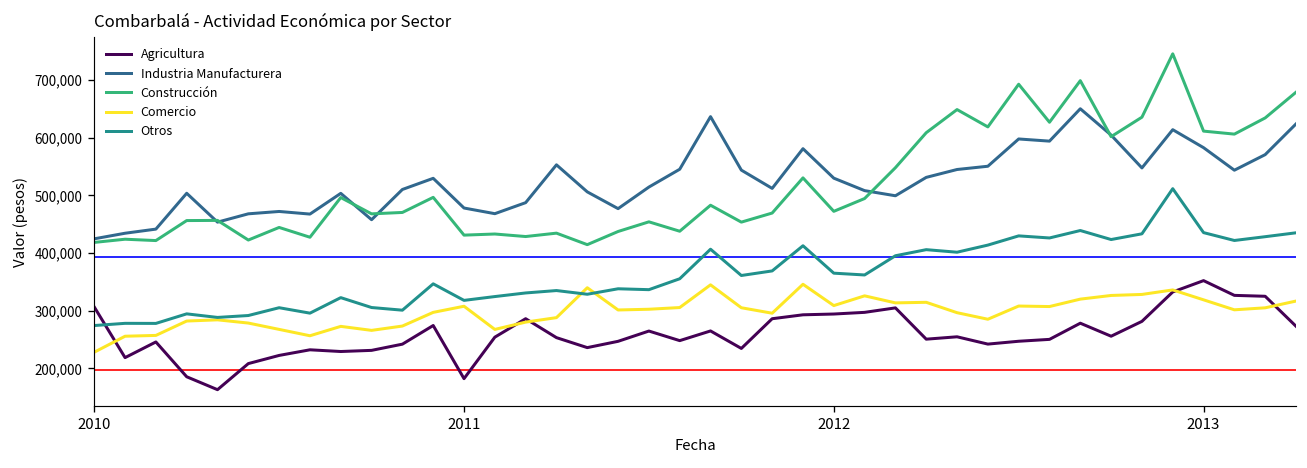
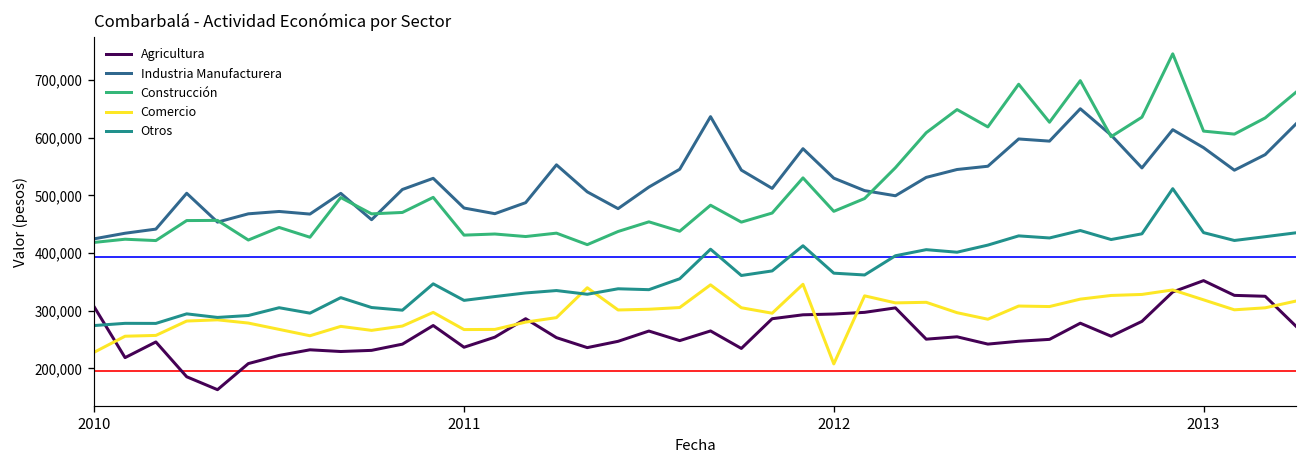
Agricultura, 2011: 180,000 -> 240,000
Comercio, 2011: 310,000 -> 270,000
Comercio, 2012: 310,000 -> 210,000
